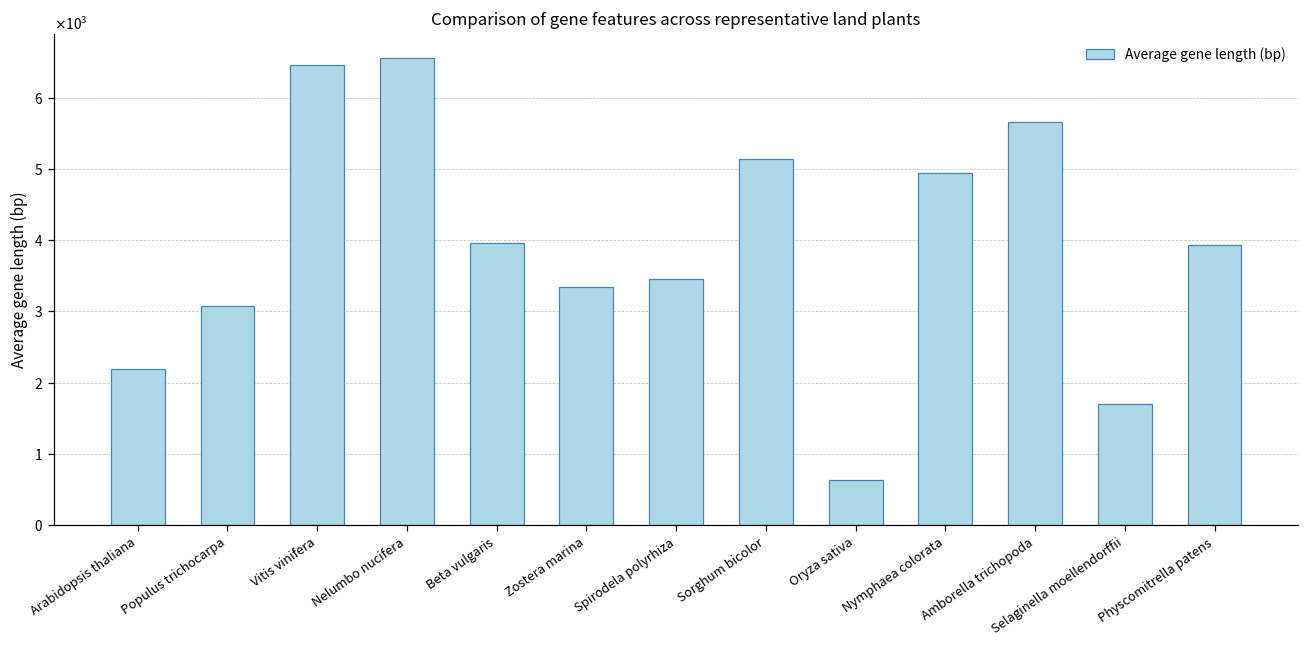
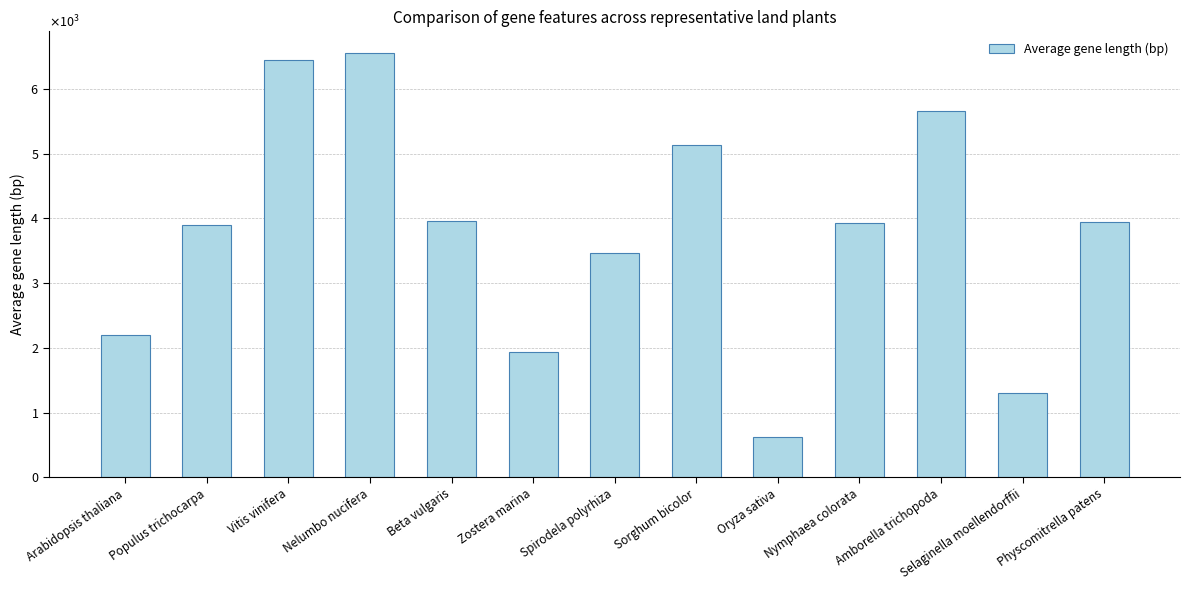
Populus trichocarpa: 3100 -> 3900
Zostera marina: 3300 -> 1900
Nymphaea colorata: 4900 -> 3900
Selaginella moellendorffii: 1700 -> 1300
